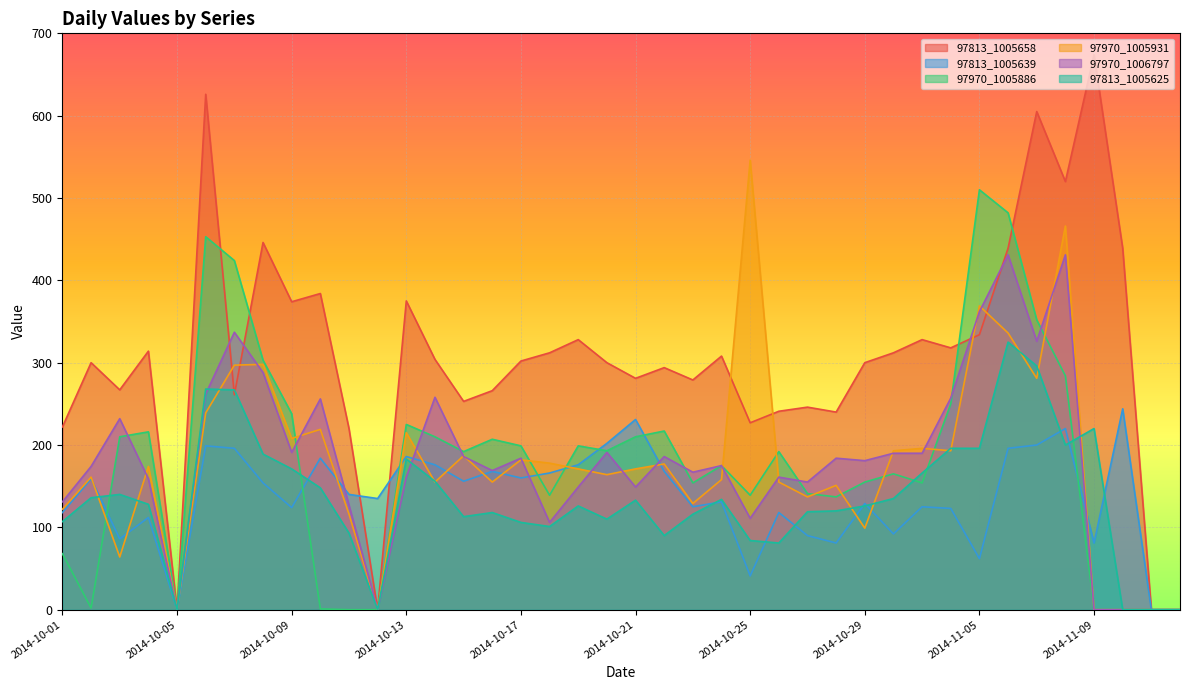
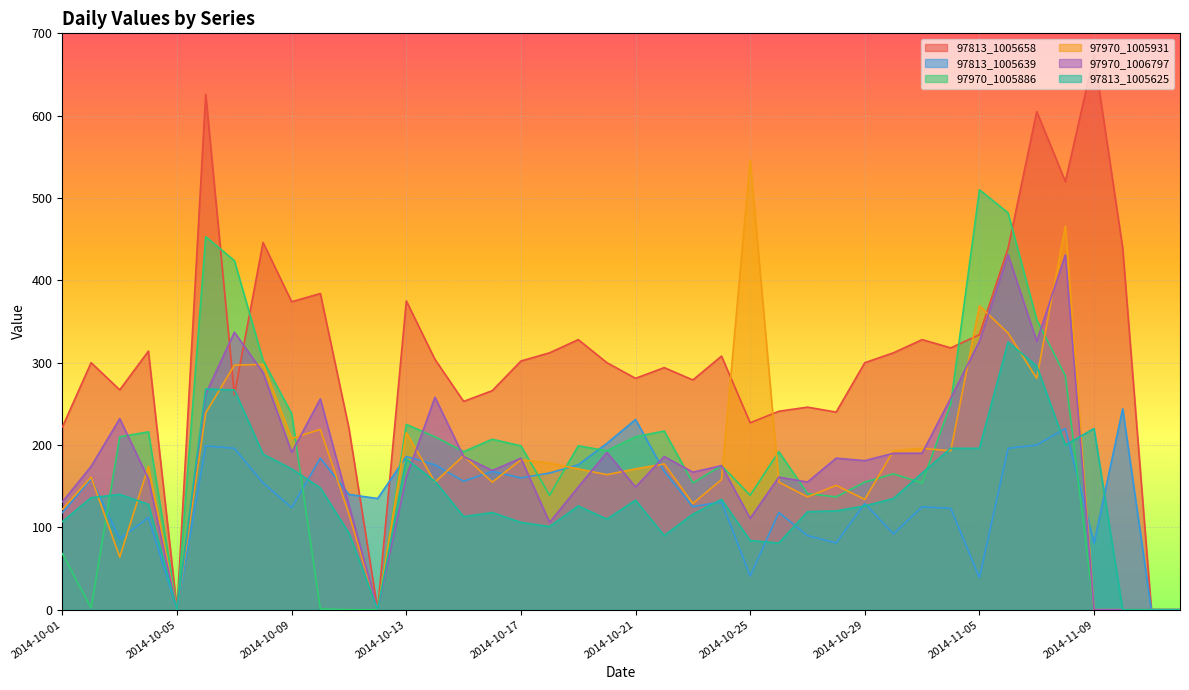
97970_1005931, 2014-10-29: 100 -> 130
97813_1005639, 2014-11-05: 60 -> 40
97970_1006797, 2014-11-05: 360 -> 330
